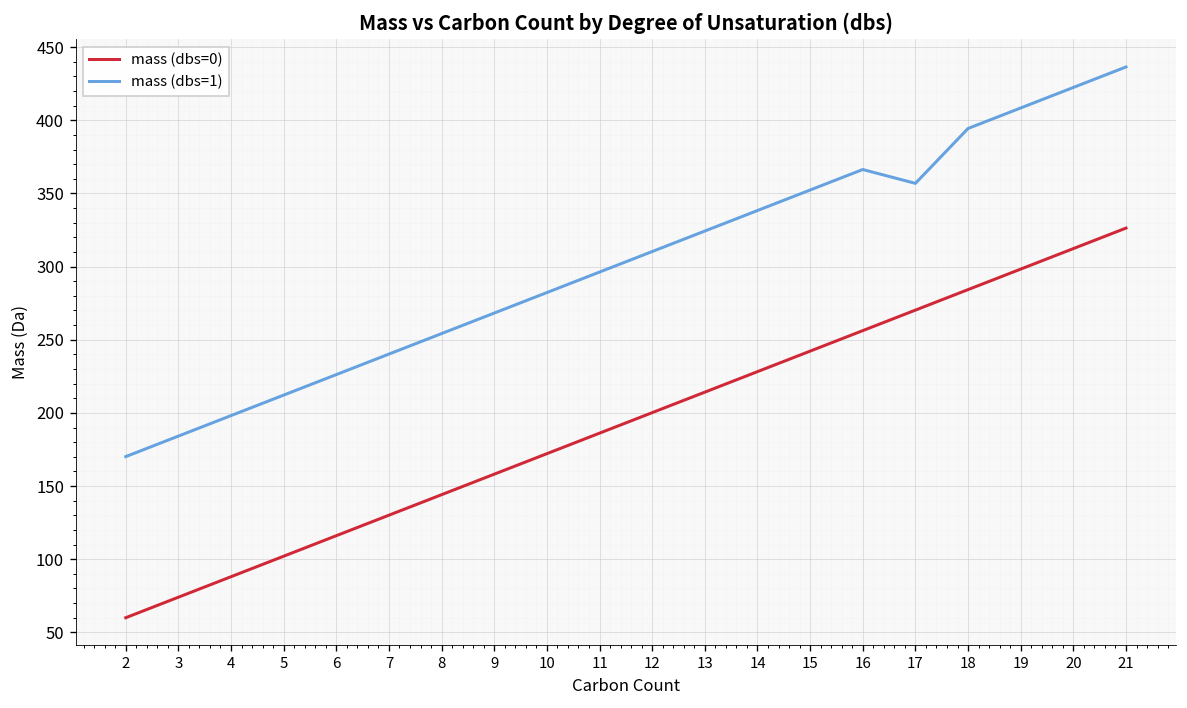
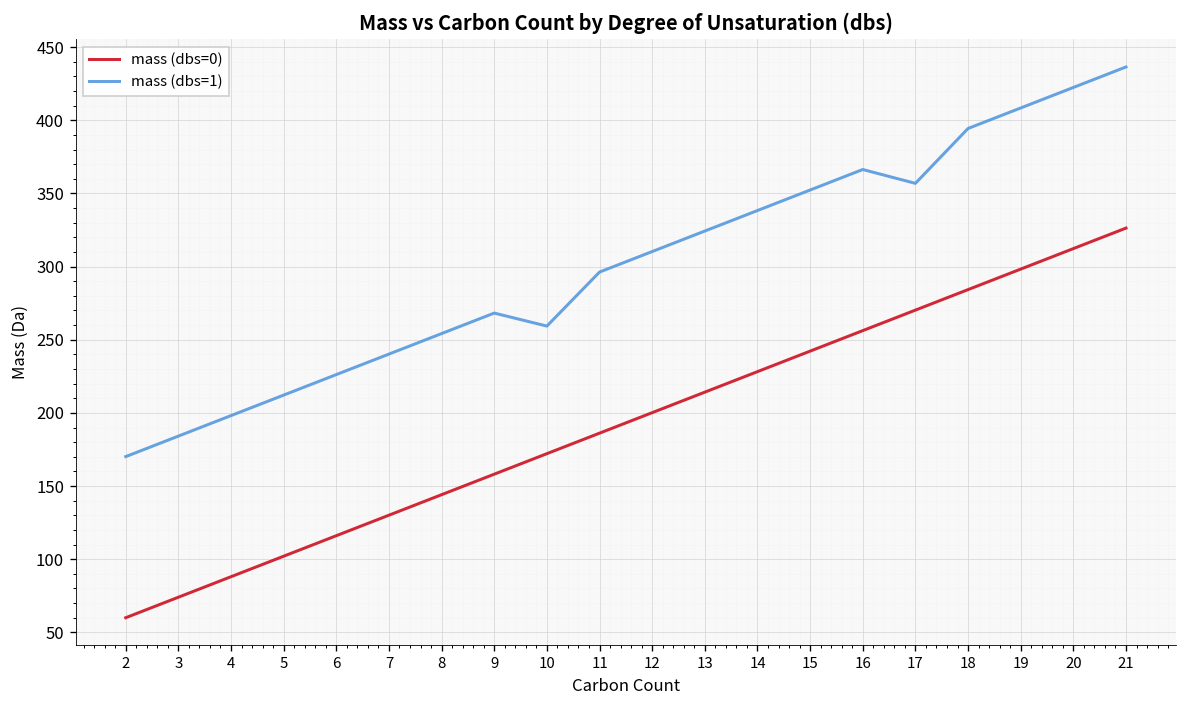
mass (dbs=1), 10: 282 -> 259
